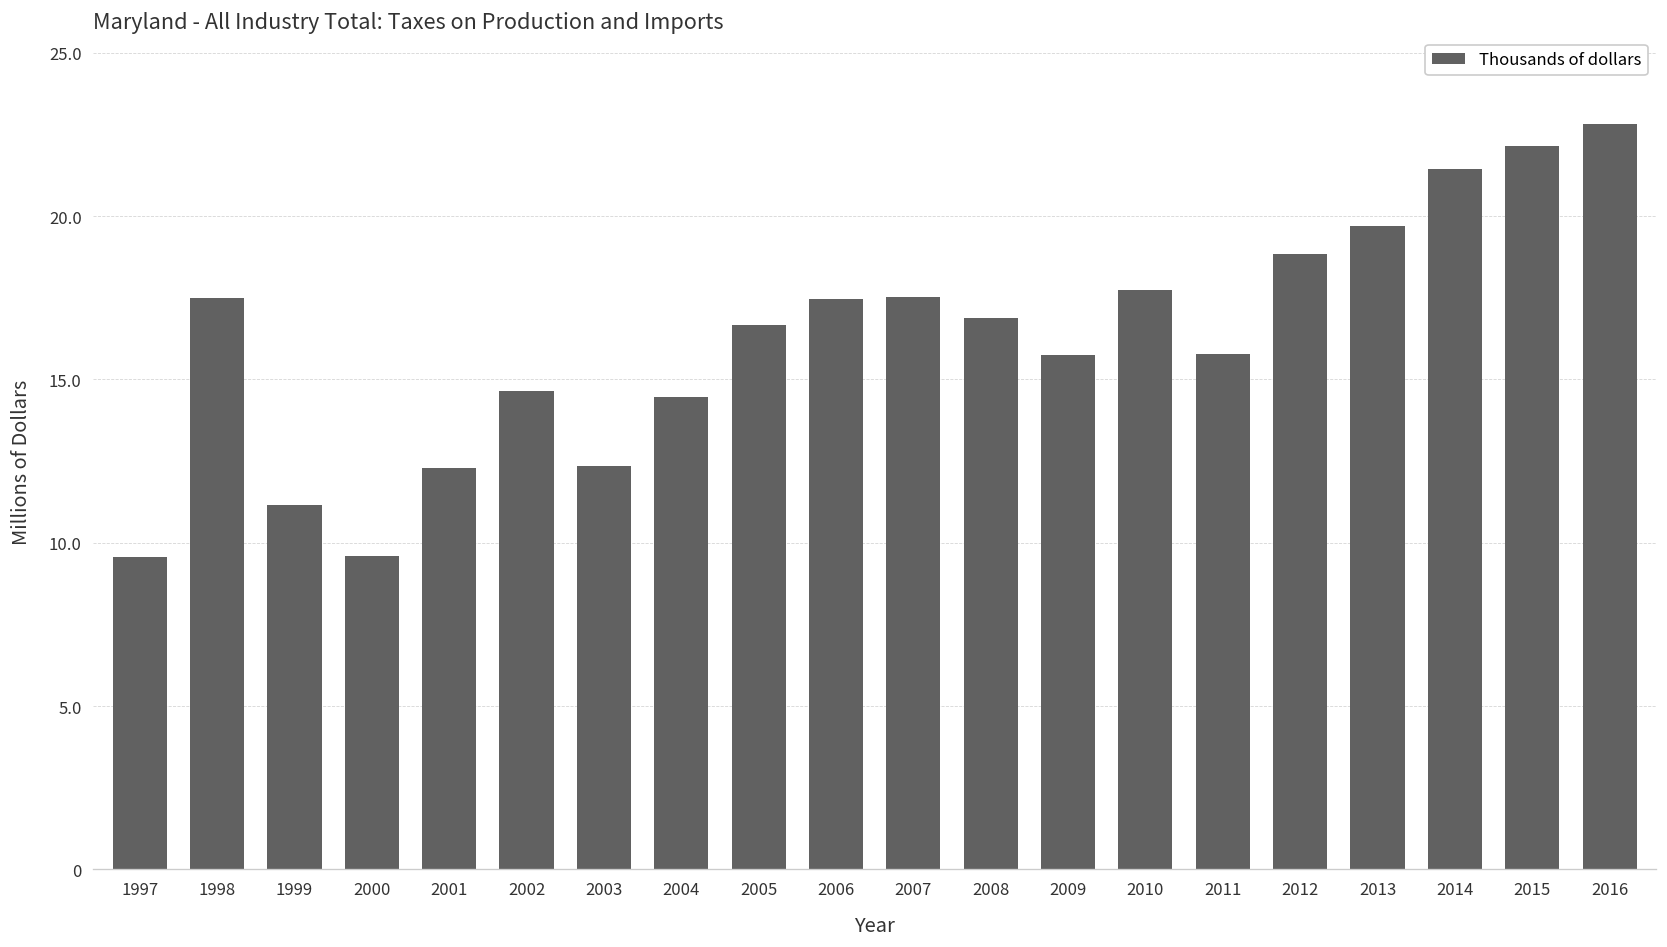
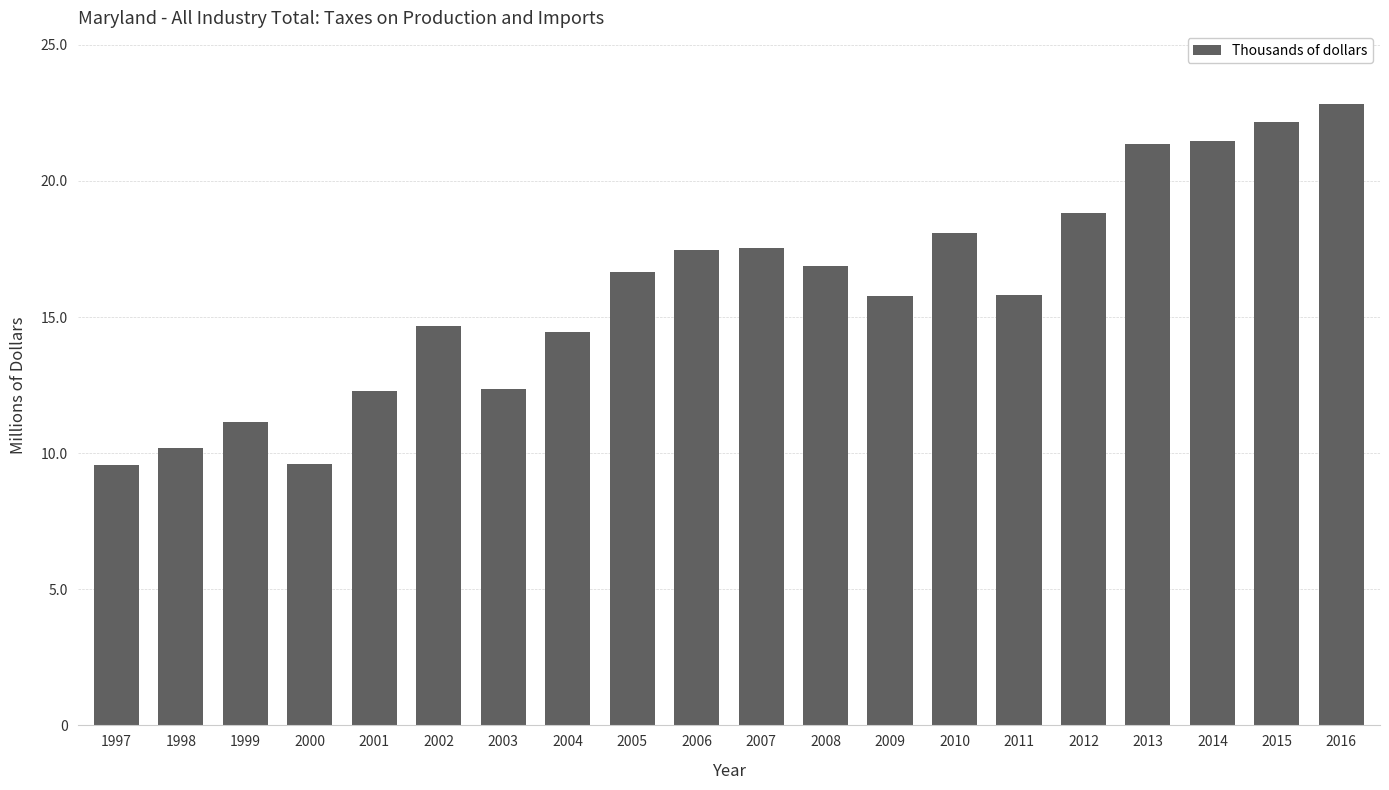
1998: 17.5 -> 10.2
2010: 17.7 -> 18.1
2013: 19.7 -> 21.4
